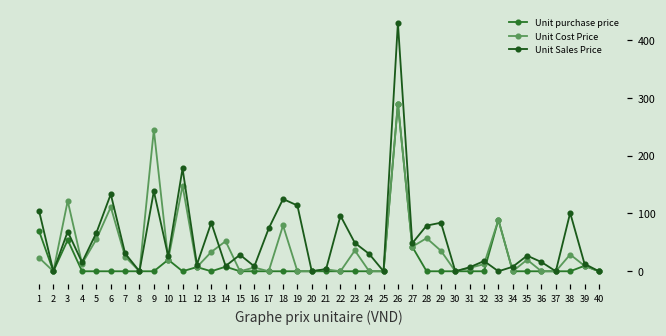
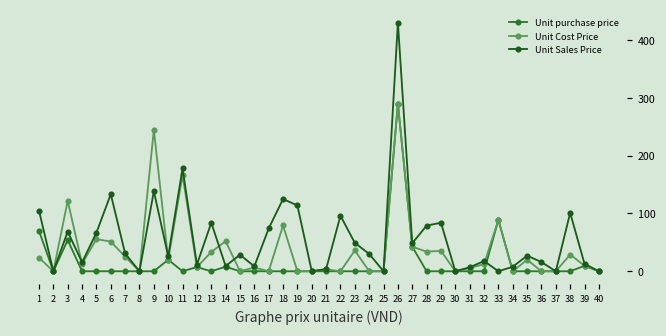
Unit Cost Price, 6: 110 -> 50
Unit Cost Price, 11: 150 -> 170
Unit Cost Price, 28: 60 -> 30
